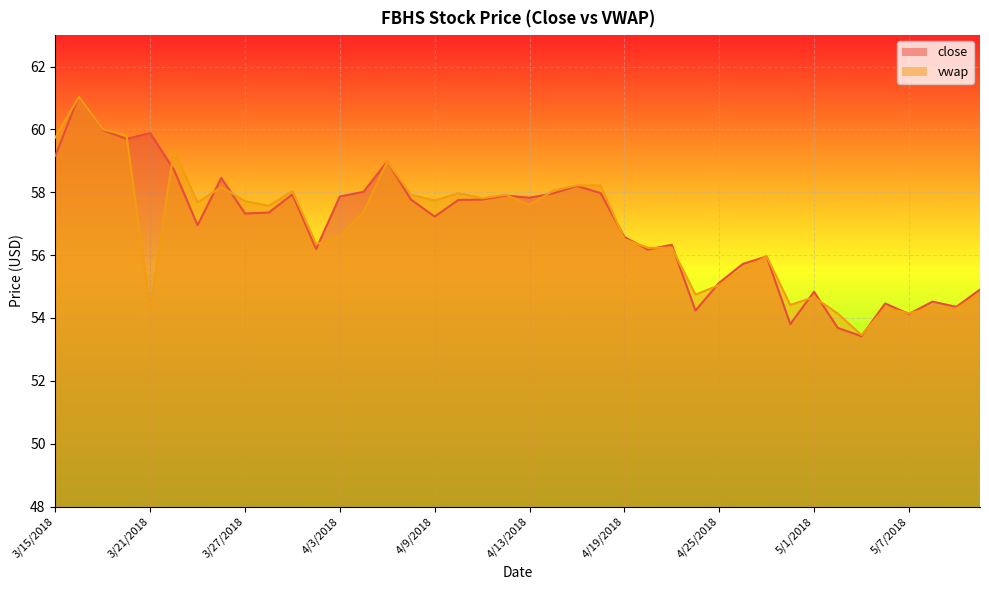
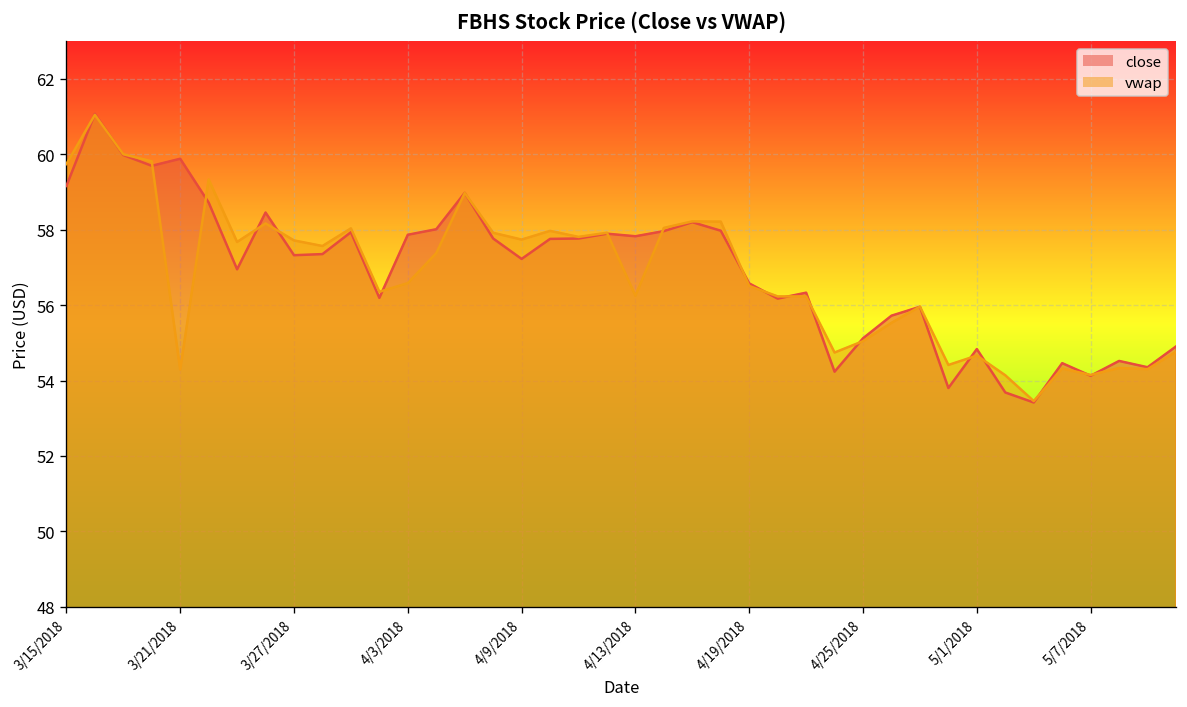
vwap, 4/13/2018: 57.6 -> 56.2
